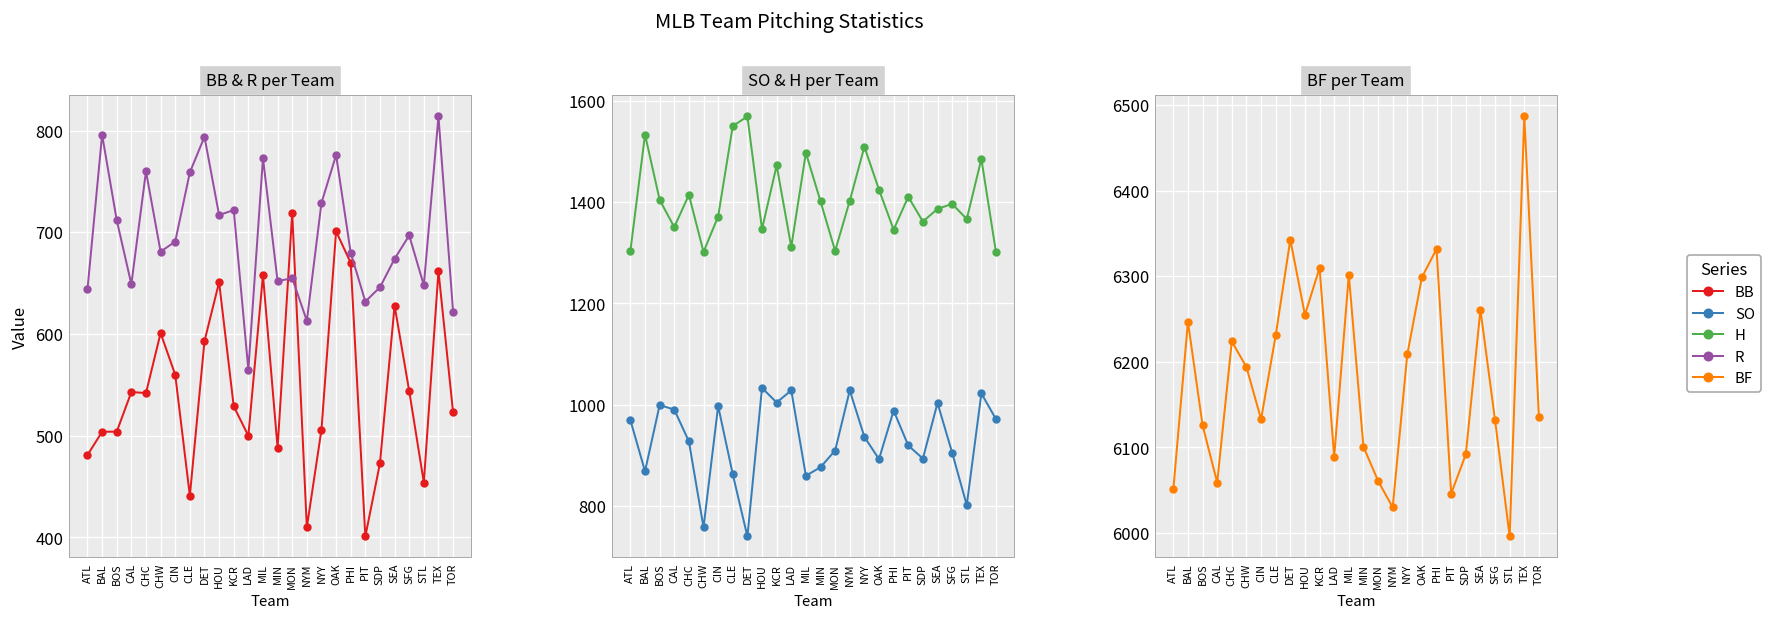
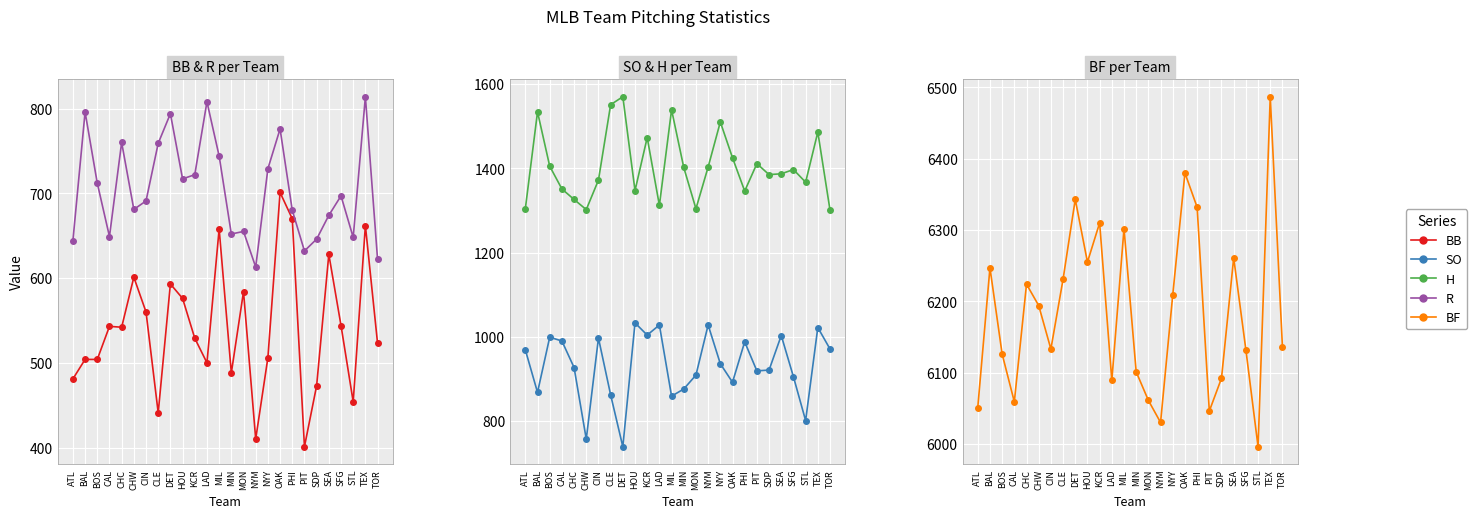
BB & R per Team, BB, HOU: 650 -> 580
BB & R per Team, R, LAD: 570 -> 810
BB & R per Team, R, MIL: 770 -> 740
BB & R per Team, BB, MON: 720 -> 580
SO & H per Team, H, CHC: 1420 -> 1330
SO & H per Team, H, MIL: 1500 -> 1540
SO & H per Team, SO, SDP: 890 -> 920
SO & H per Team, H, SDP: 1360 -> 1390
BF per Team, OAK: 6300 -> 6380
